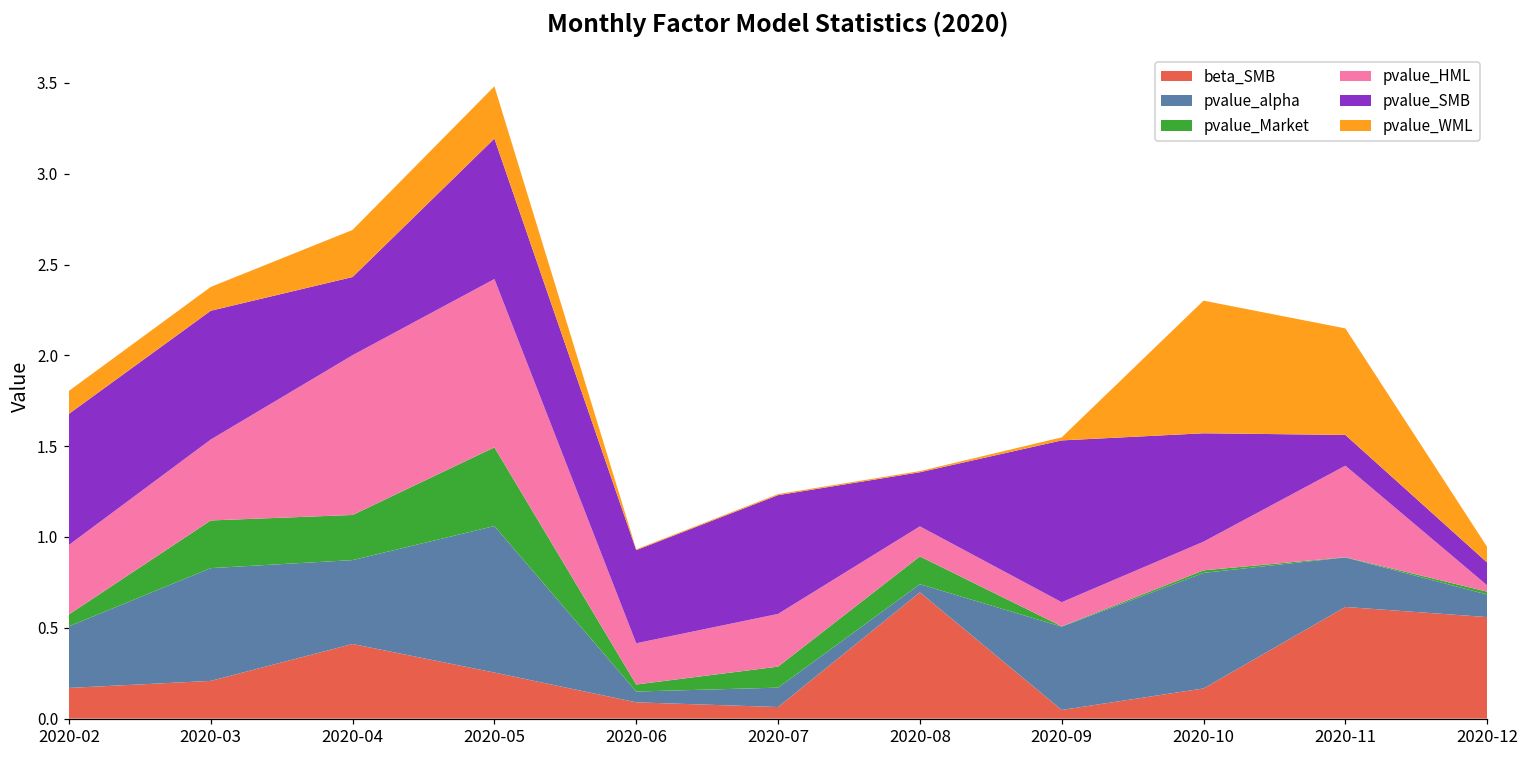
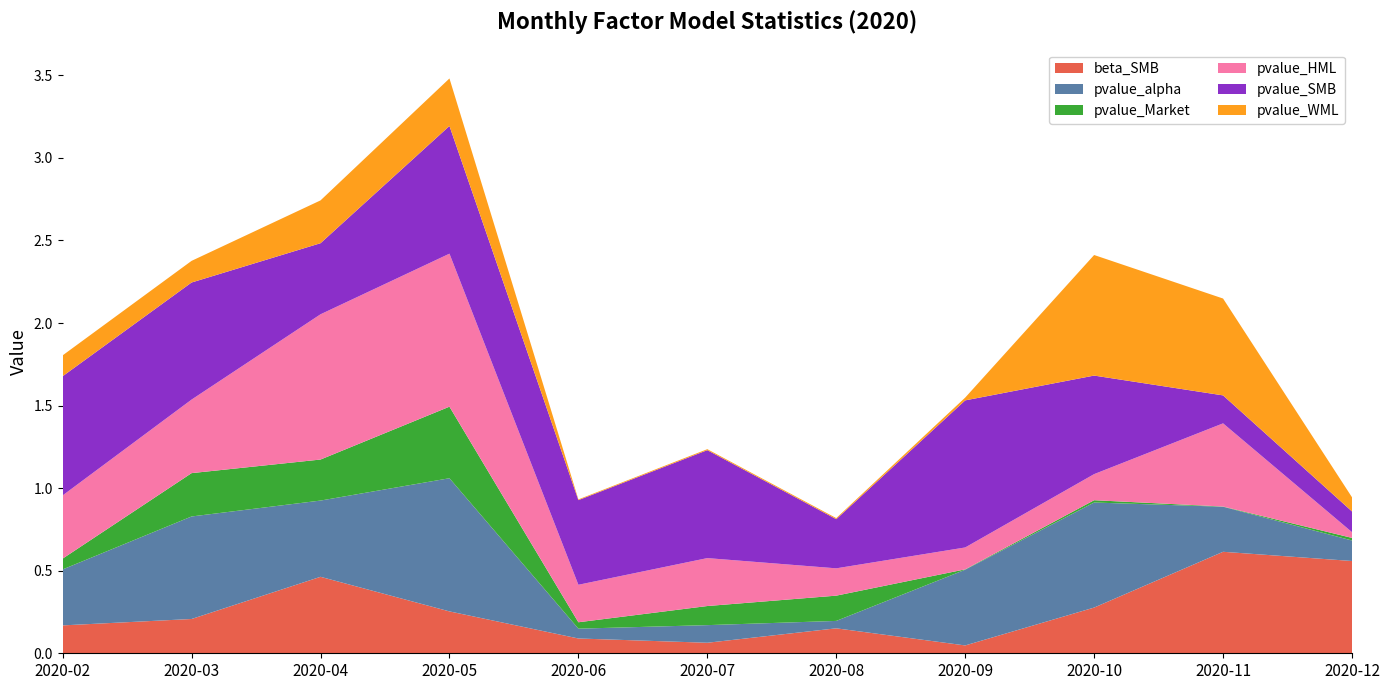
beta_SMB, 2020-04: 0.41 -> 0.46
beta_SMB, 2020-08: 0.70 -> 0.15
beta_SMB, 2020-10: 0.17 -> 0.28
